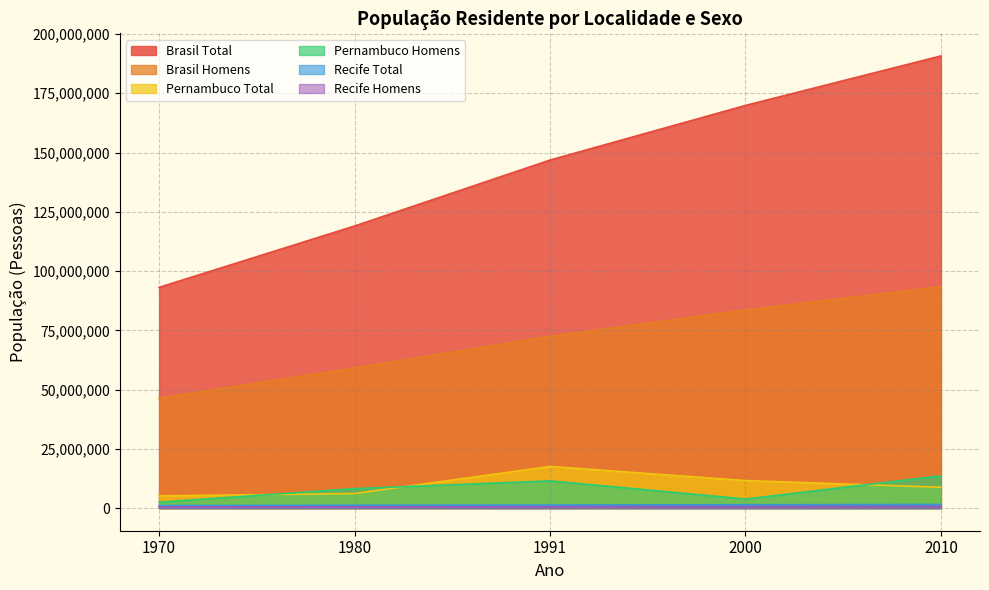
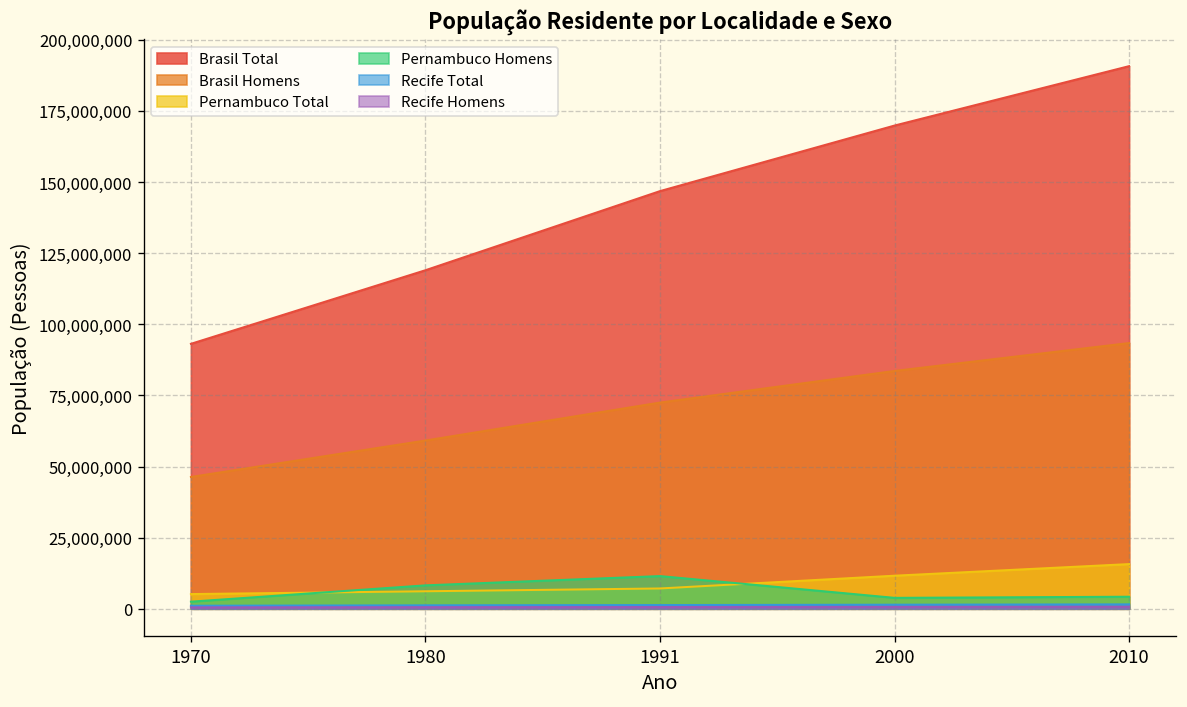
Pernambuco Total, 1991: 18,000,000 -> 7,000,000
Pernambuco Total, 2010: 9,000,000 -> 16,000,000
Pernambuco Homens, 2010: 14,000,000 -> 4,000,000
